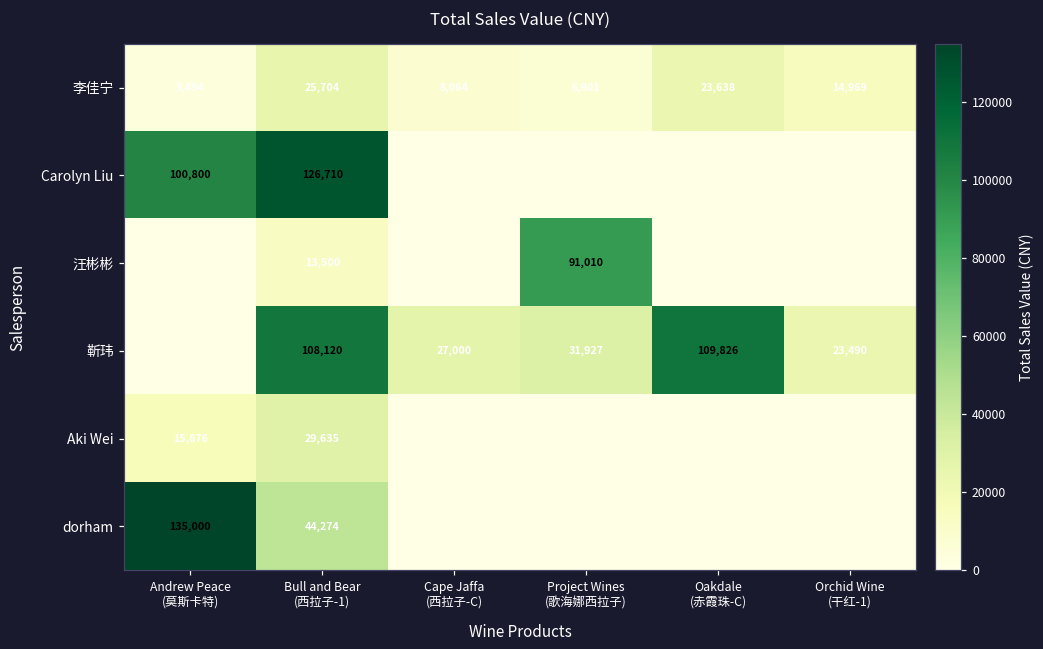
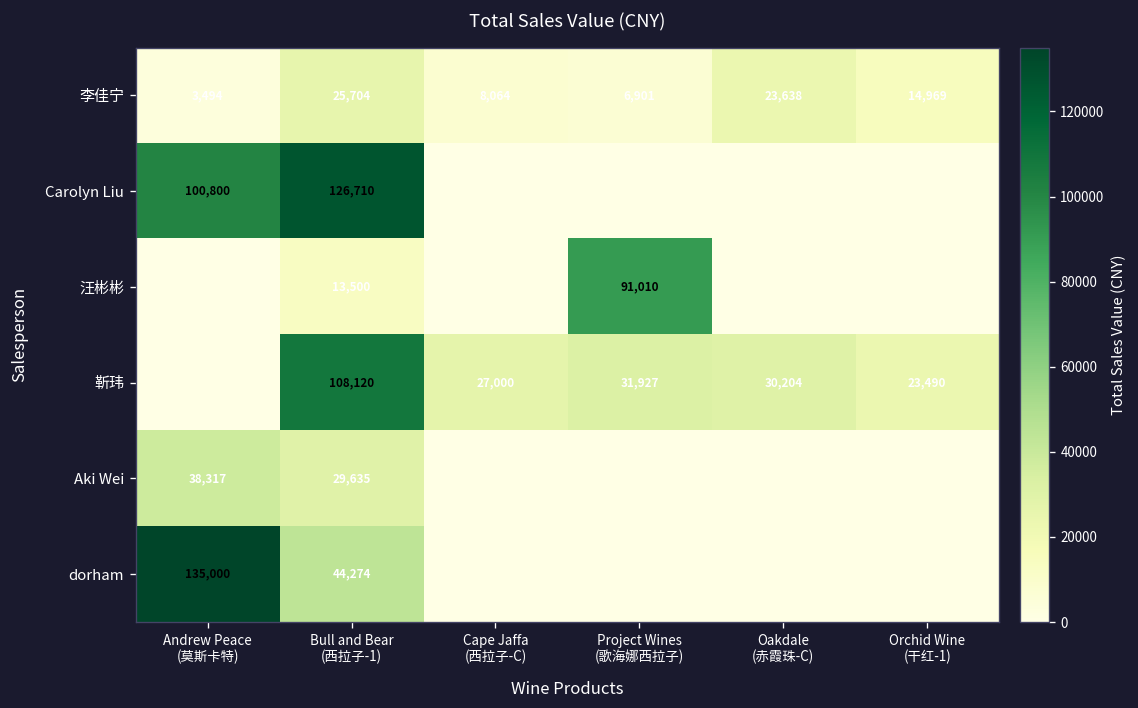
靳玮, Oakdale (赤霞珠-C): 109,826 -> 30,204
Aki Wei, Andrew Peace (莫斯卡特): 15,876 -> 38,317
